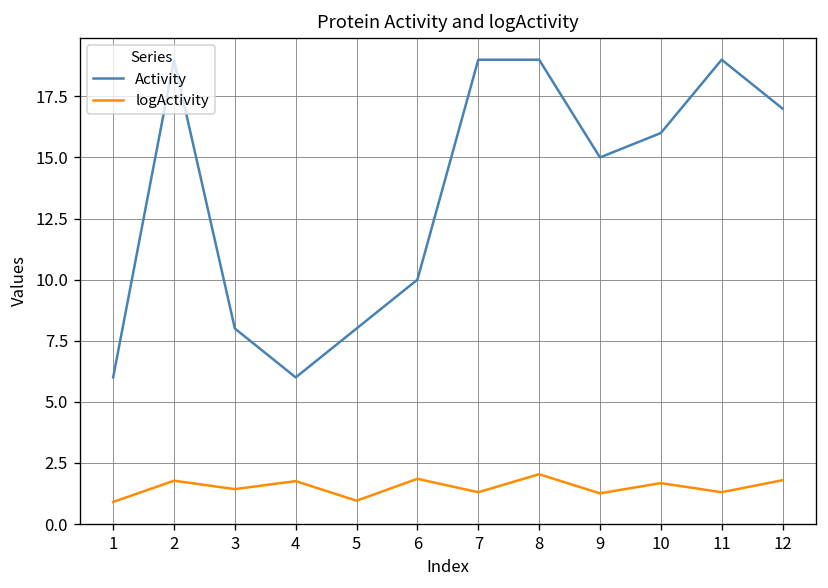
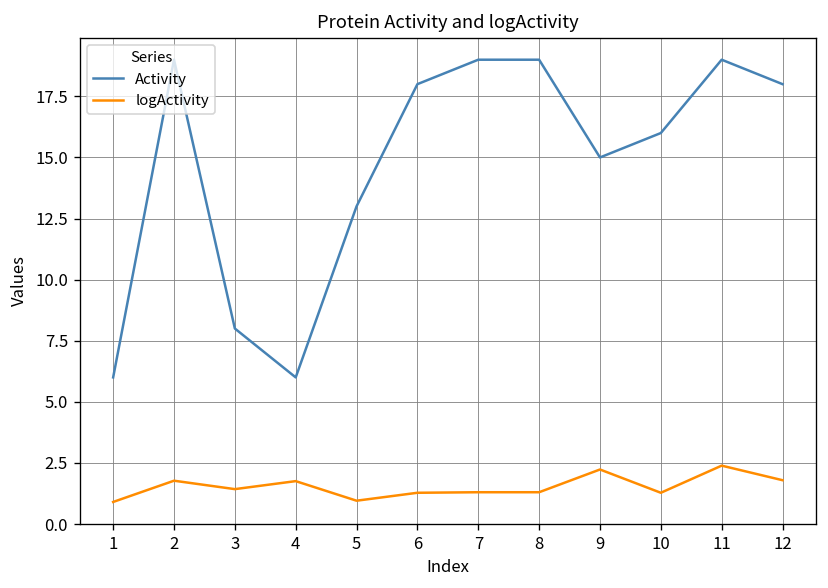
Activity, 5: 8 -> 13
Activity, 6: 10 -> 18
logActivity, 6: 1.9 -> 1.3
logActivity, 8: 2.0 -> 1.3
logActivity, 9: 1.3 -> 2.2
logActivity, 10: 1.7 -> 1.3
logActivity, 11: 1.3 -> 2.4
Activity, 12: 17 -> 18
